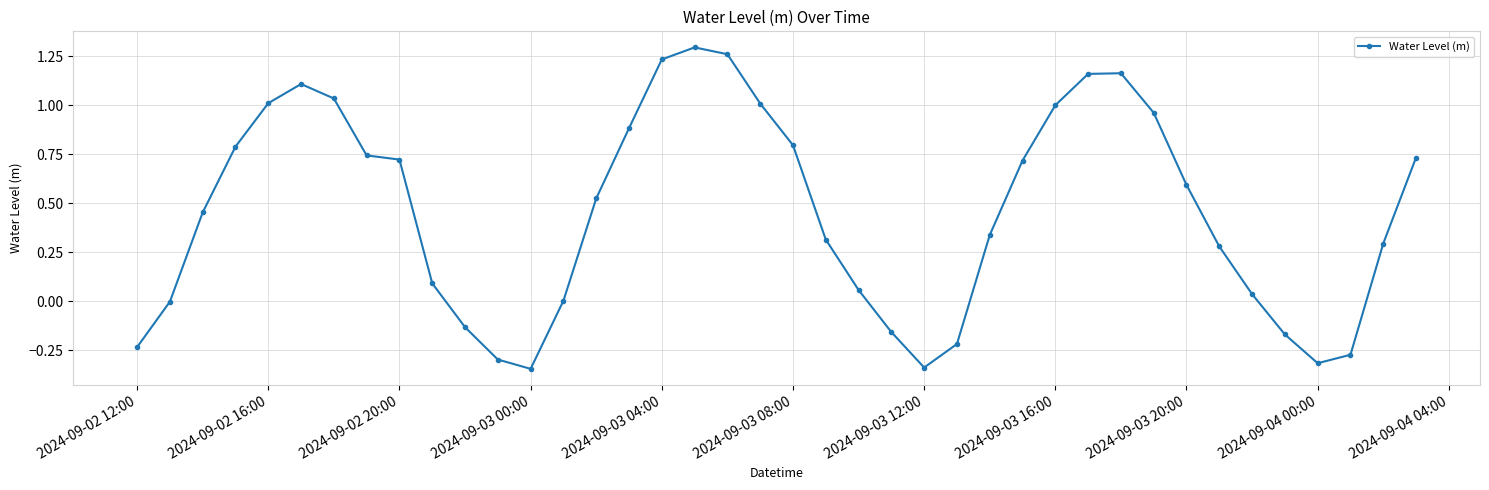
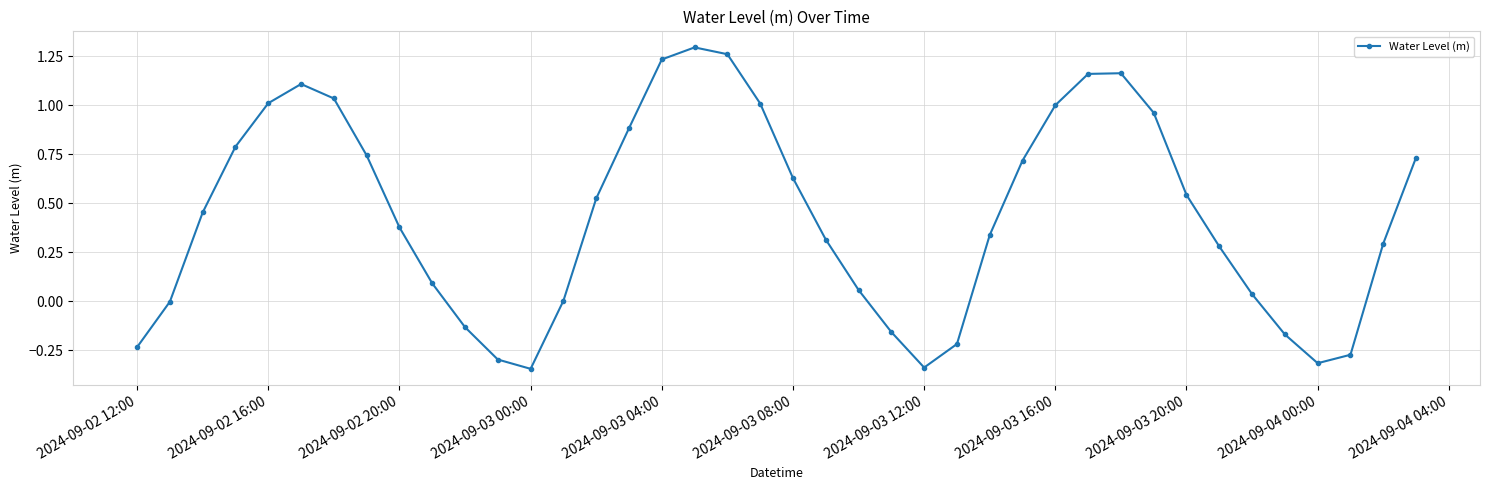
2024-09-02 20:00: 0.72 -> 0.38
2024-09-03 08:00: 0.80 -> 0.63
2024-09-03 20:00: 0.59 -> 0.54
